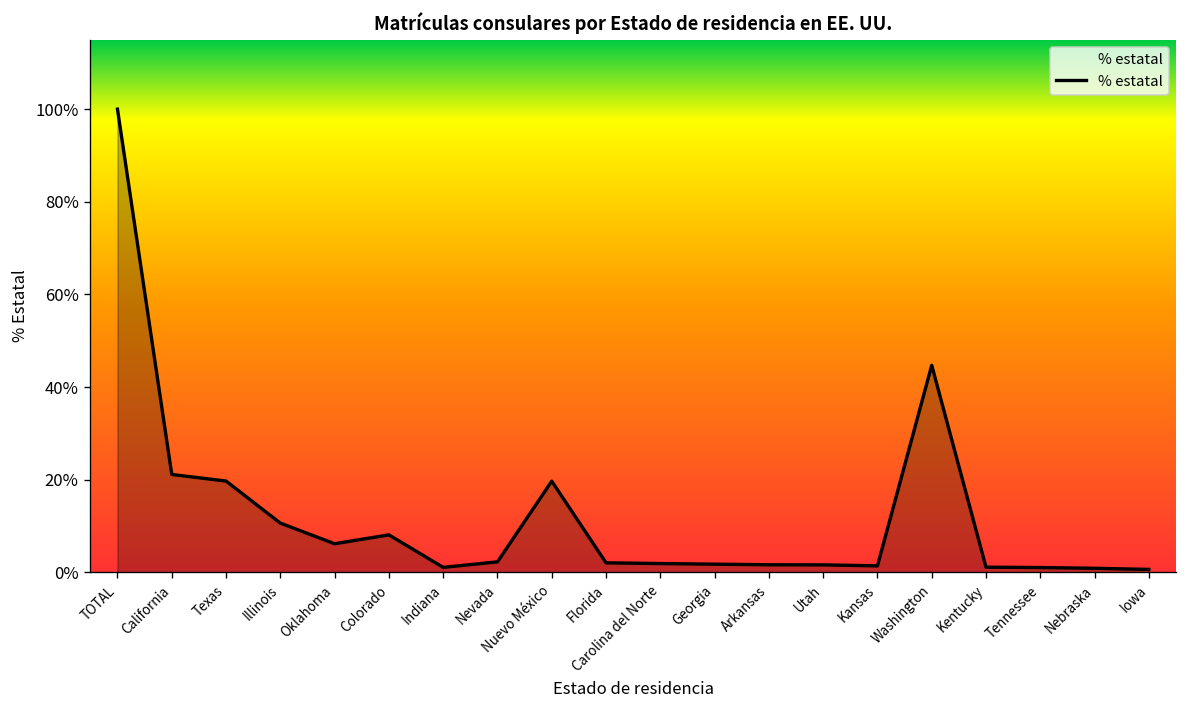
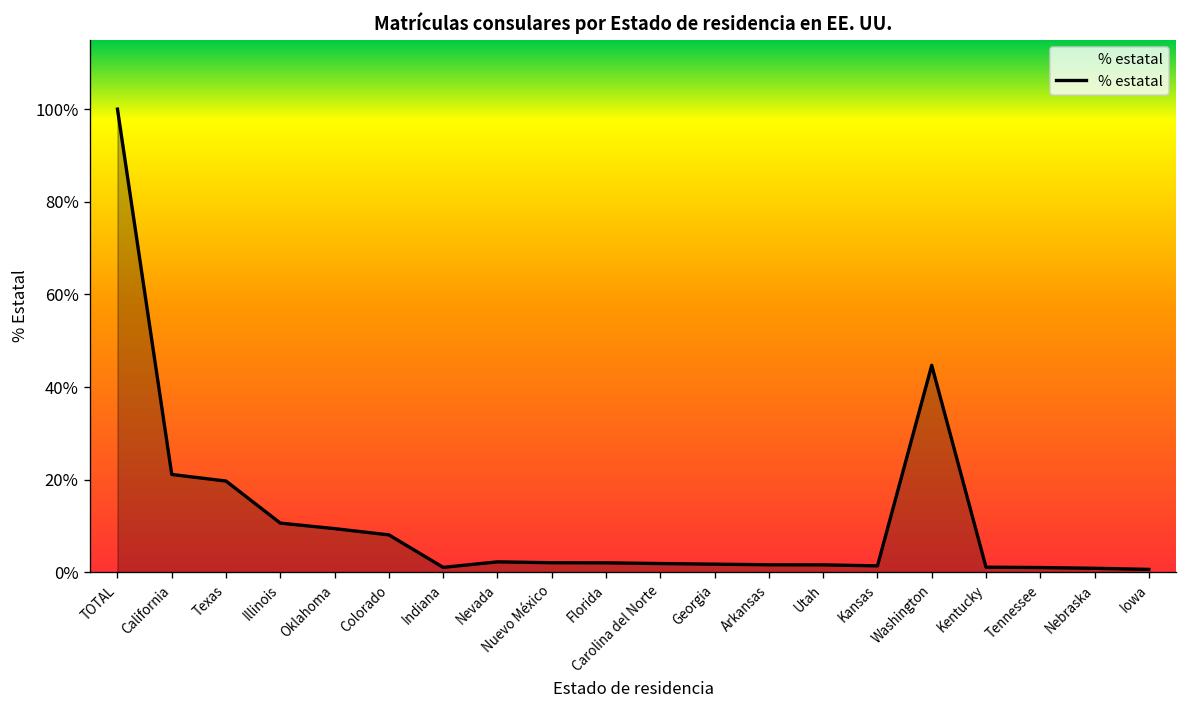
Oklahoma: 6% -> 9%
Nuevo México: 20% -> 2%
